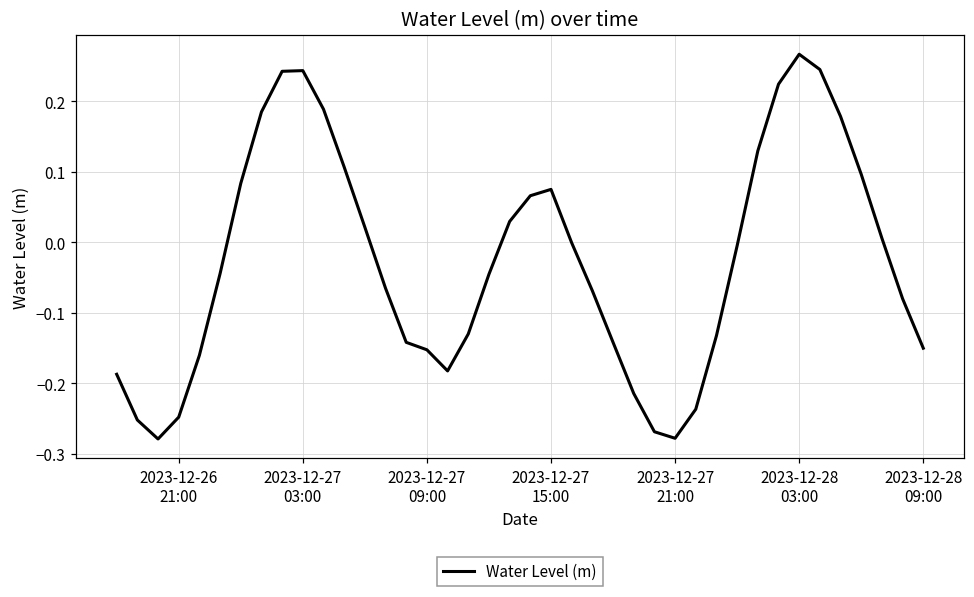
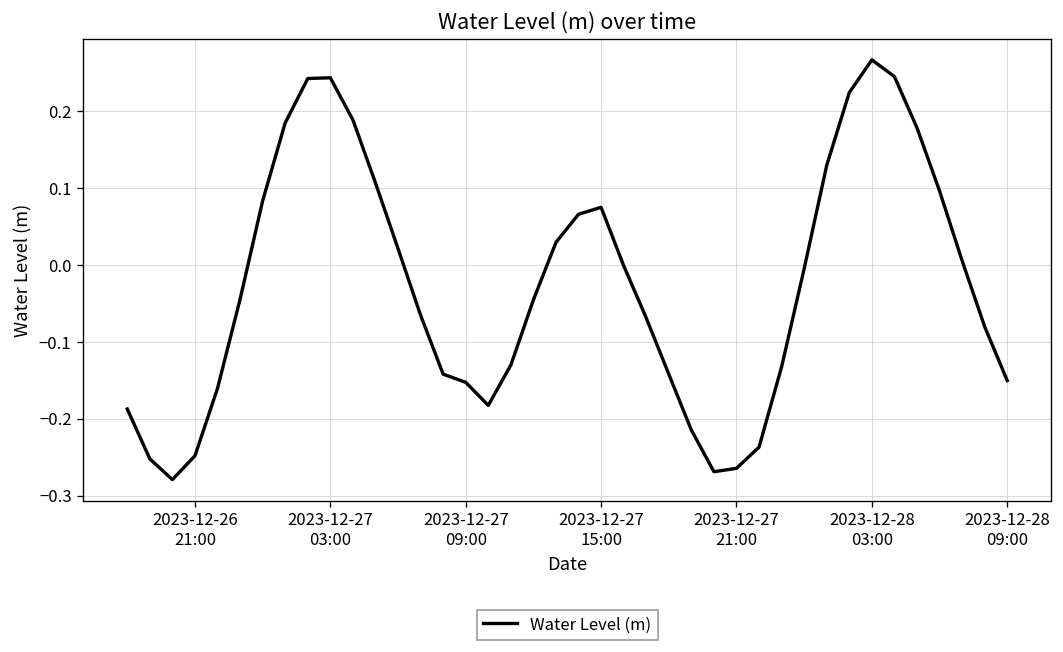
2023-12-27 21:00: -0.28 -> -0.26
